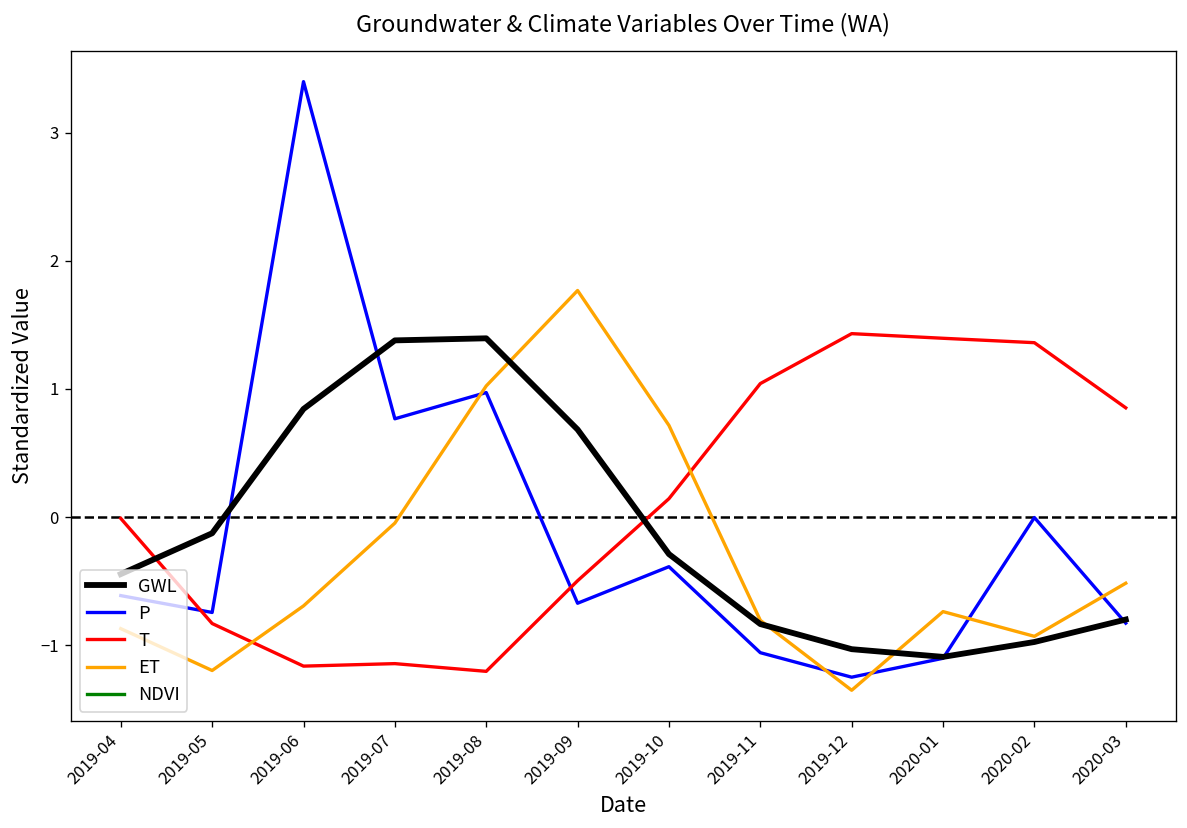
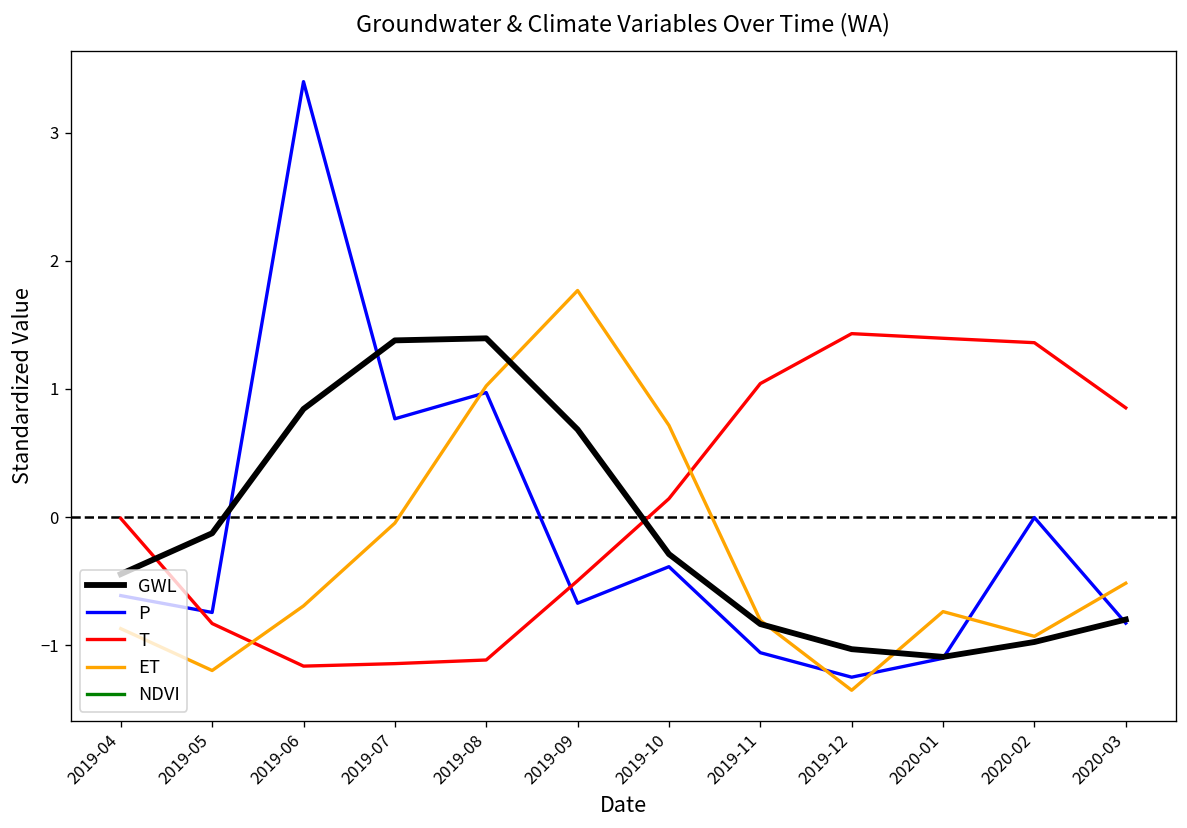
T, 2019-08: -1.20 -> -1.11
